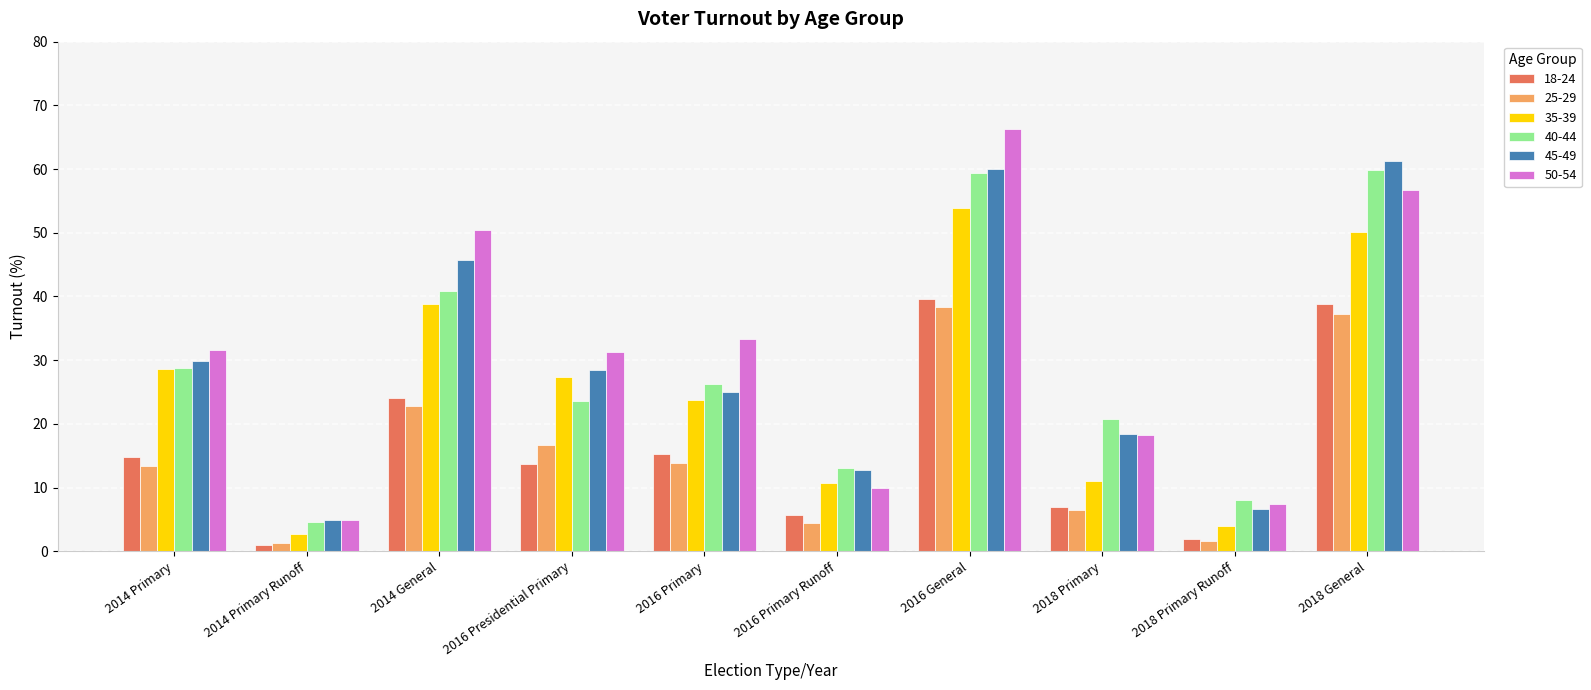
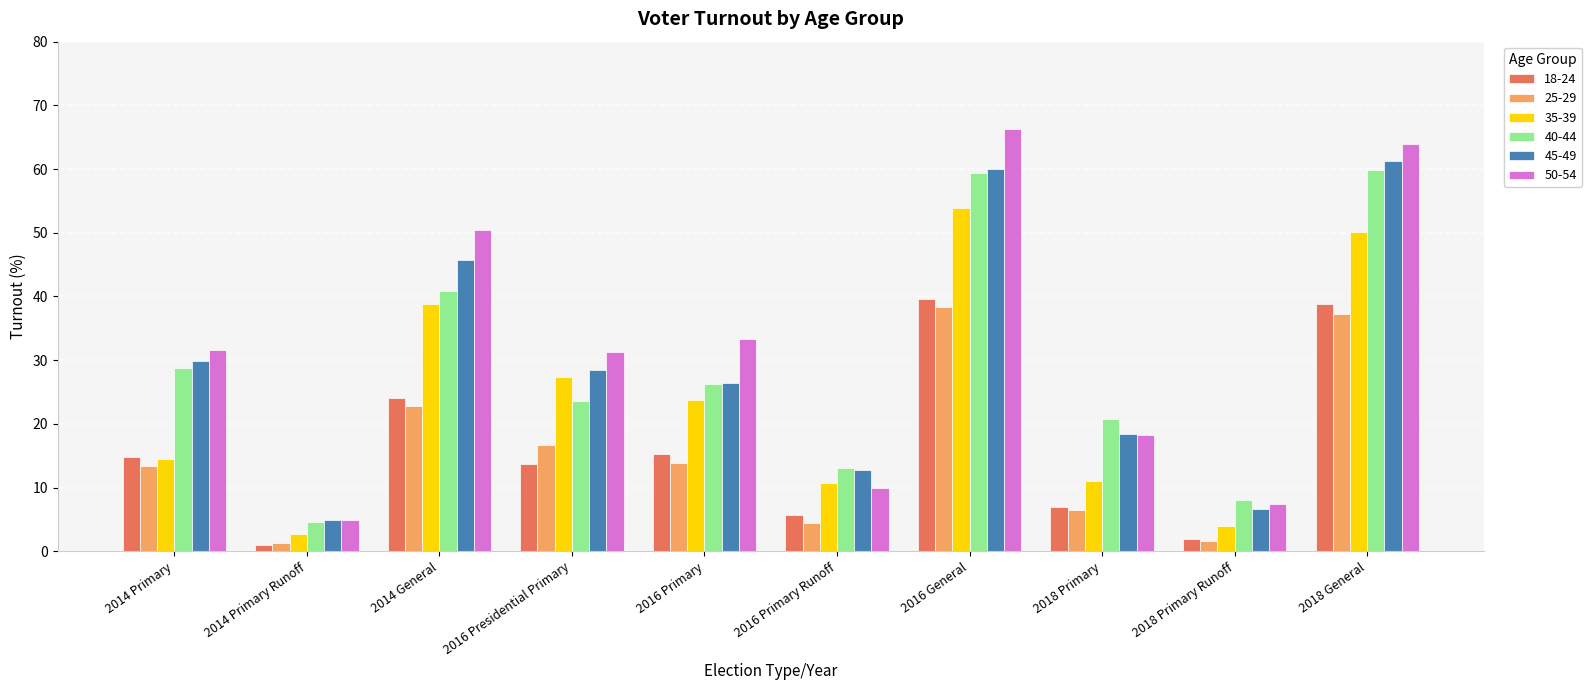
35-39, 2014 Primary: 29 -> 14
45-49, 2016 Primary: 25 -> 26
50-54, 2018 General: 57 -> 64
